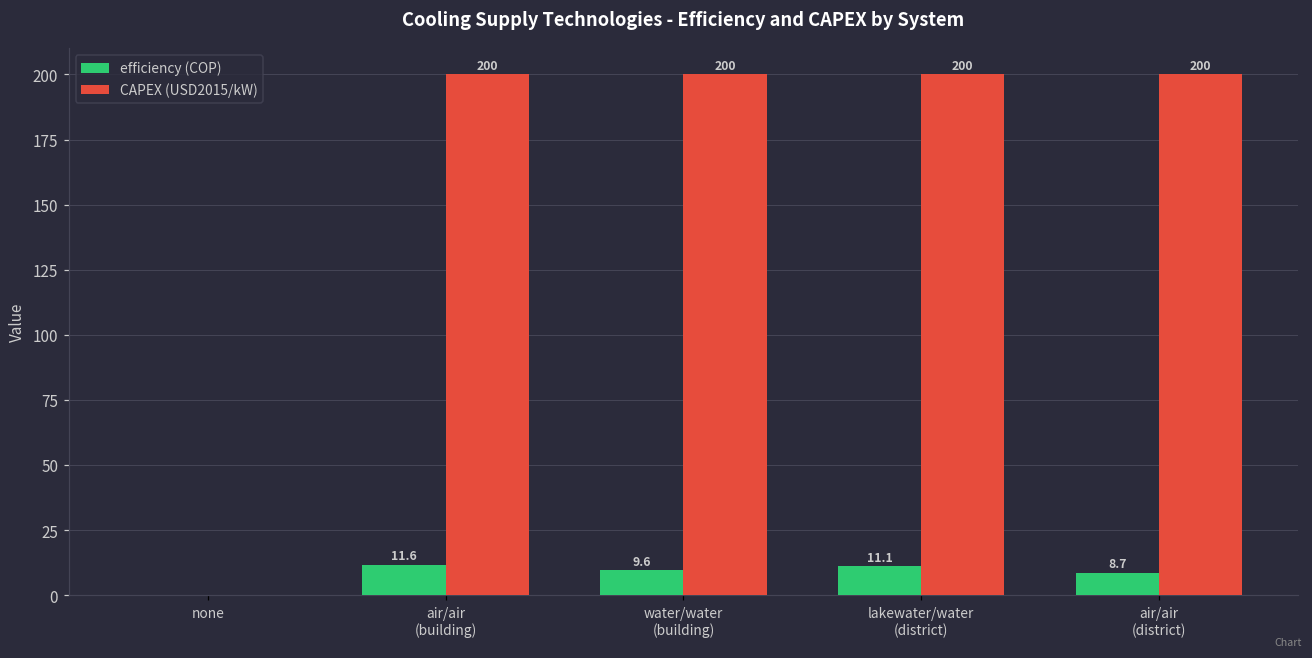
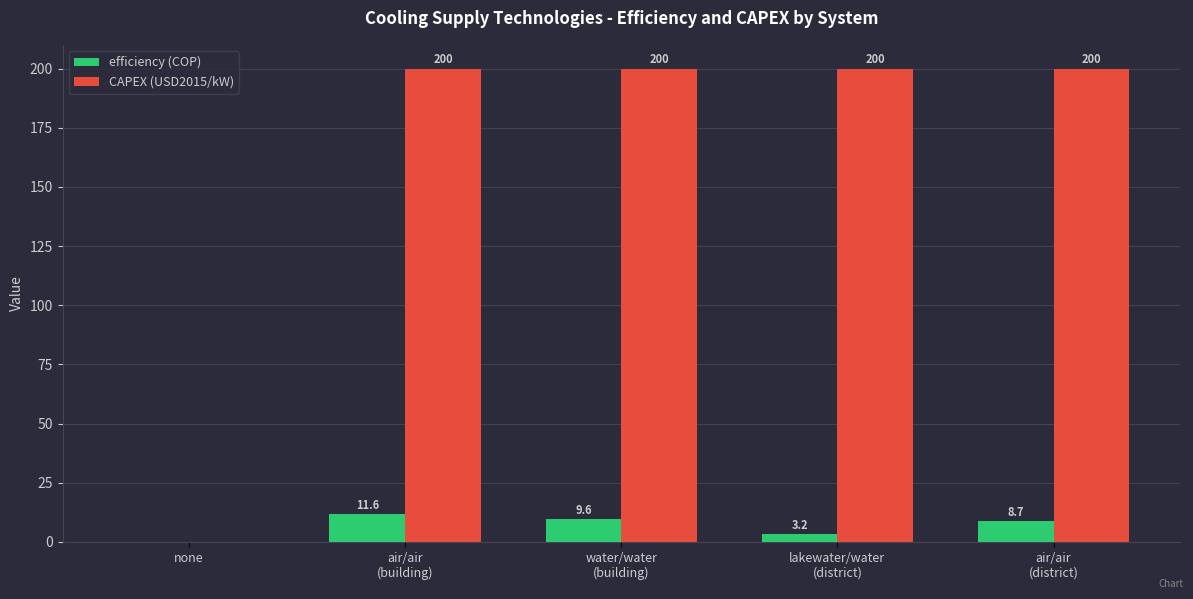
efficiency (COP), lakewater/water (district): 11.1 -> 3.2
